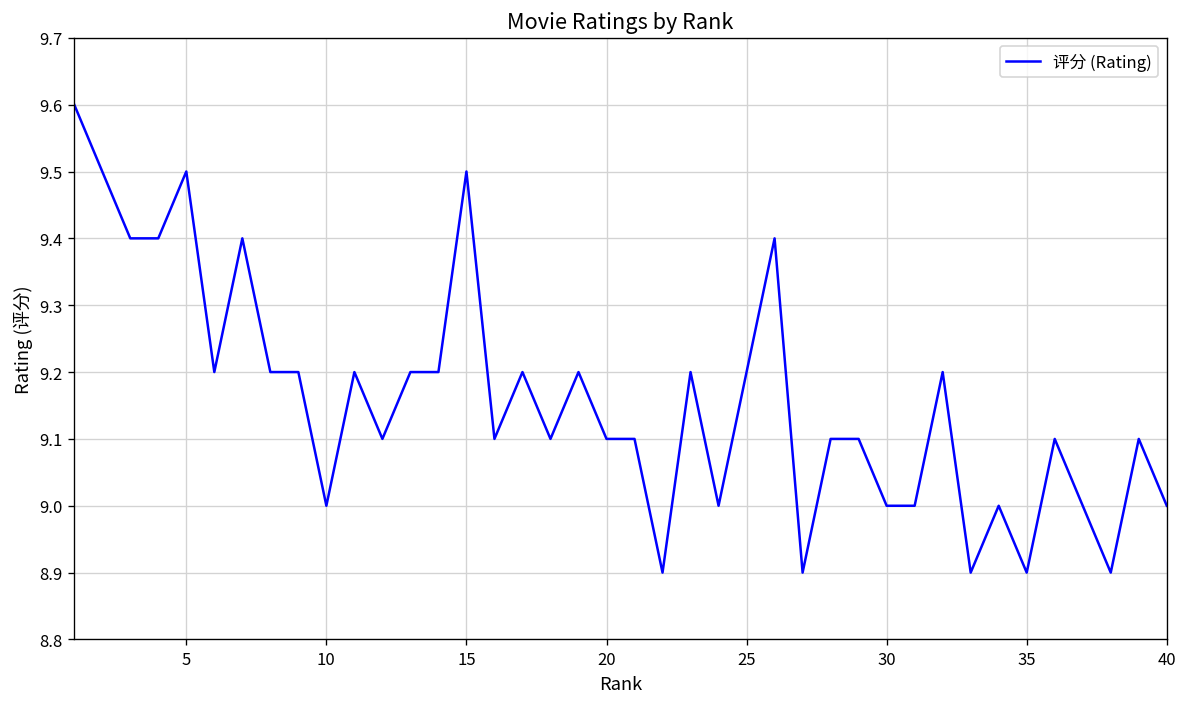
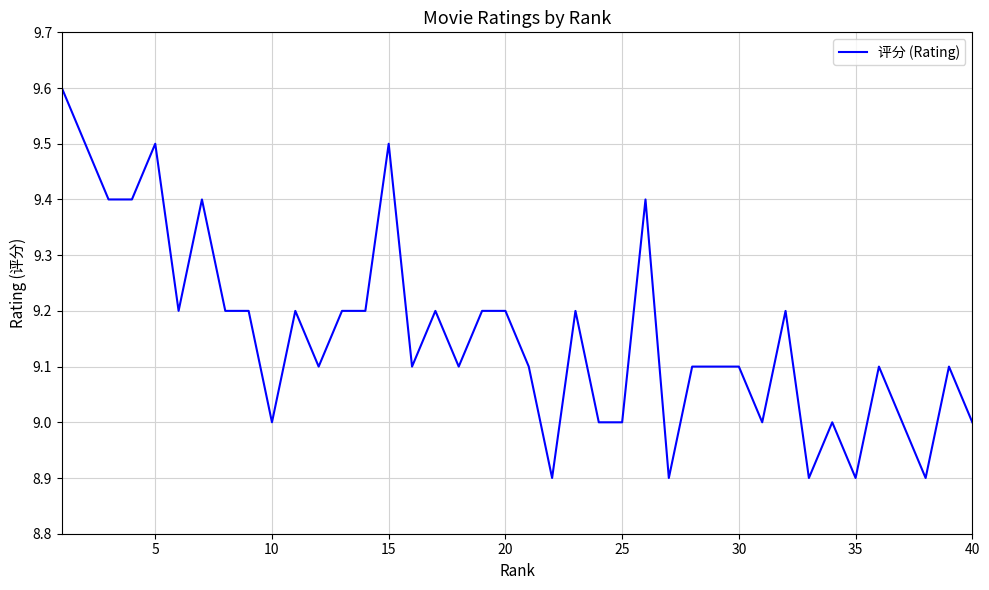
20: 9.1 -> 9.2
25: 9.2 -> 9.0
30: 9.0 -> 9.1
